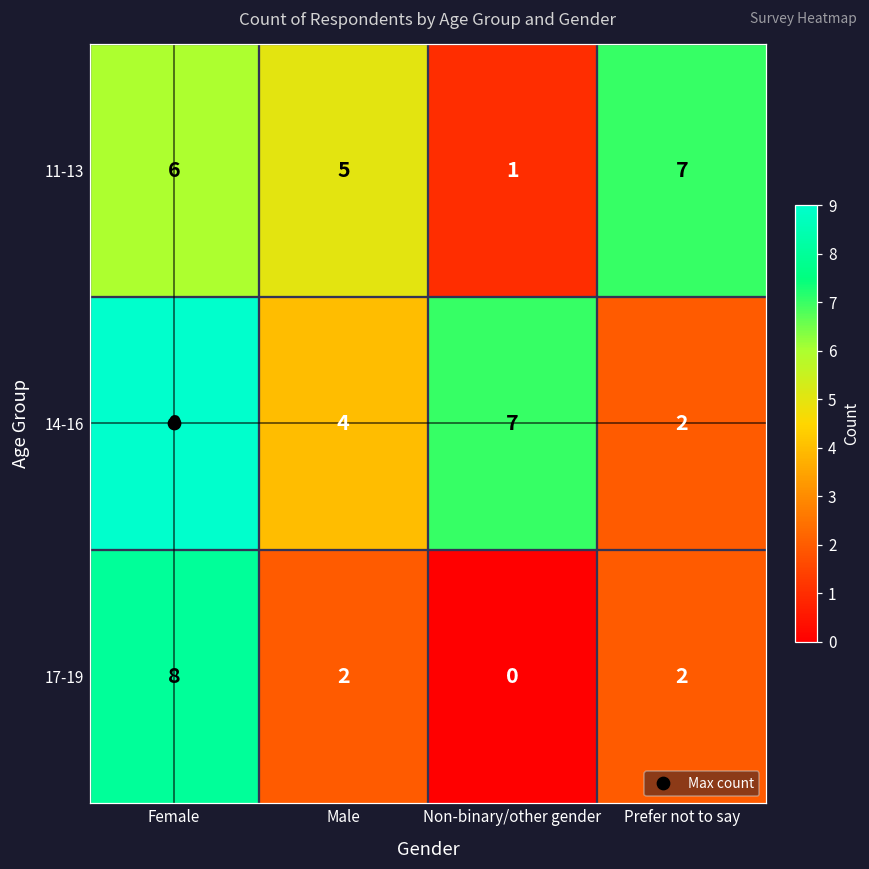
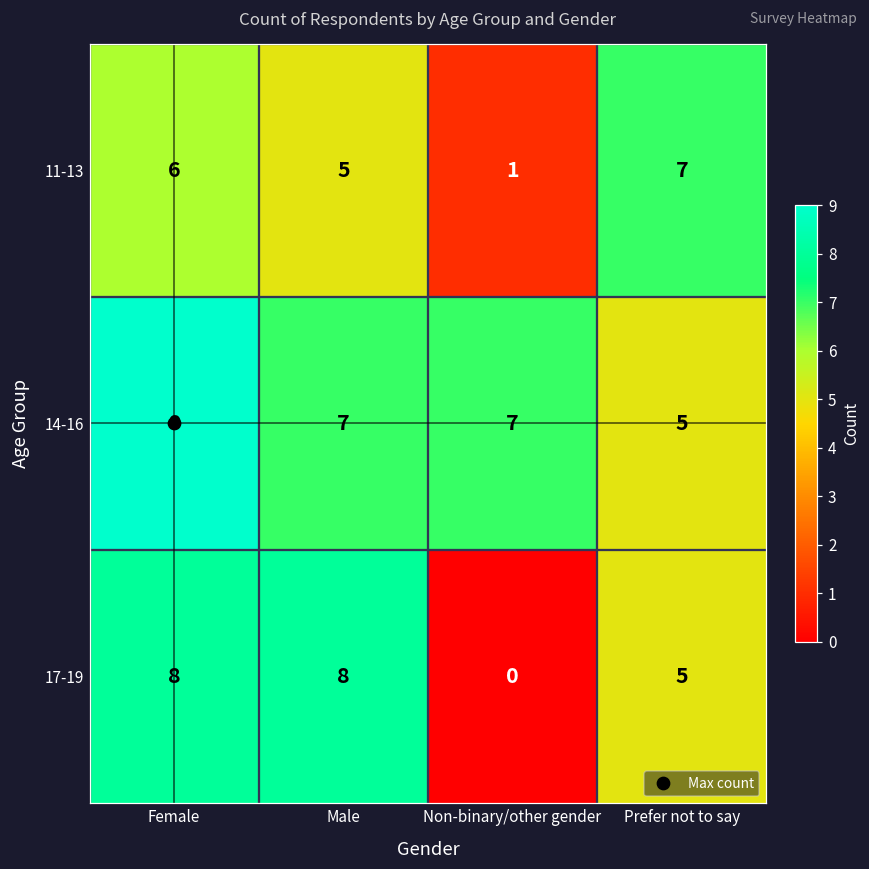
14-16, Male: 4 -> 7
14-16, Prefer not to say: 2 -> 5
17-19, Male: 2 -> 8
17-19, Prefer not to say: 2 -> 5
